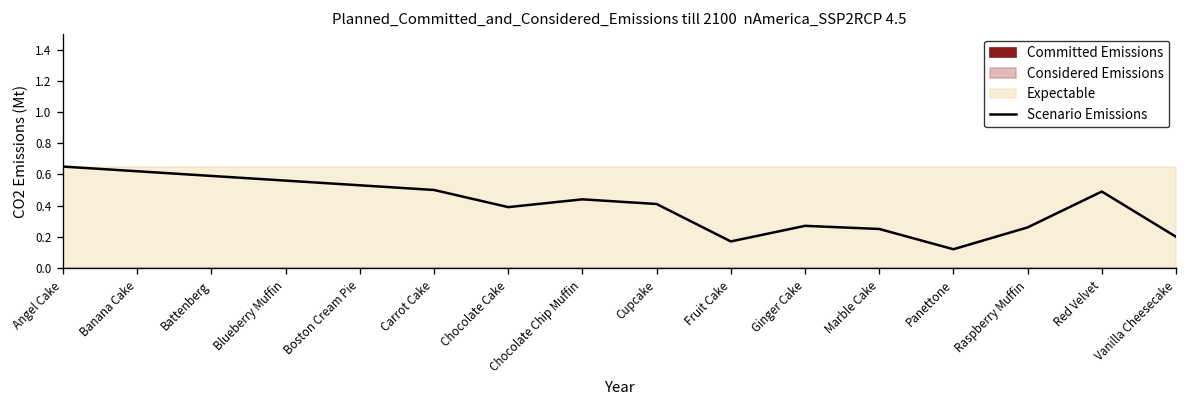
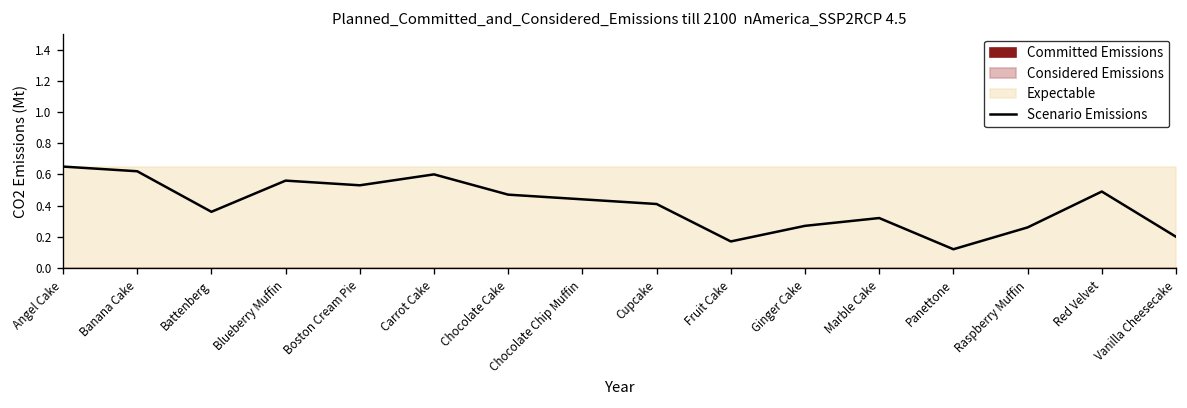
Scenario Emissions, Battenberg: 0.59 -> 0.36
Scenario Emissions, Carrot Cake: 0.5 -> 0.6
Scenario Emissions, Chocolate Cake: 0.39 -> 0.47
Scenario Emissions, Marble Cake: 0.25 -> 0.32
